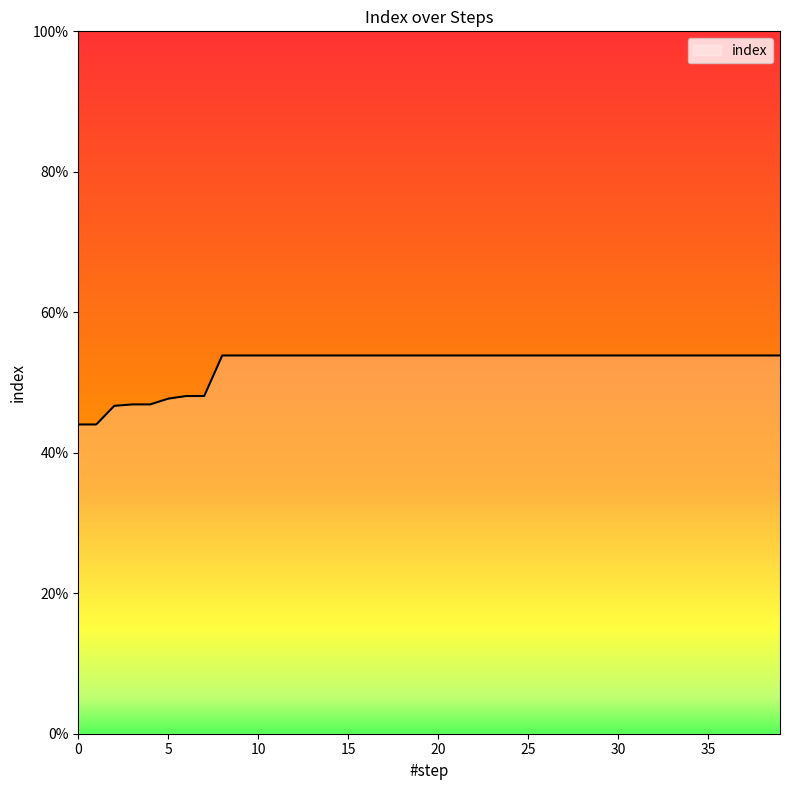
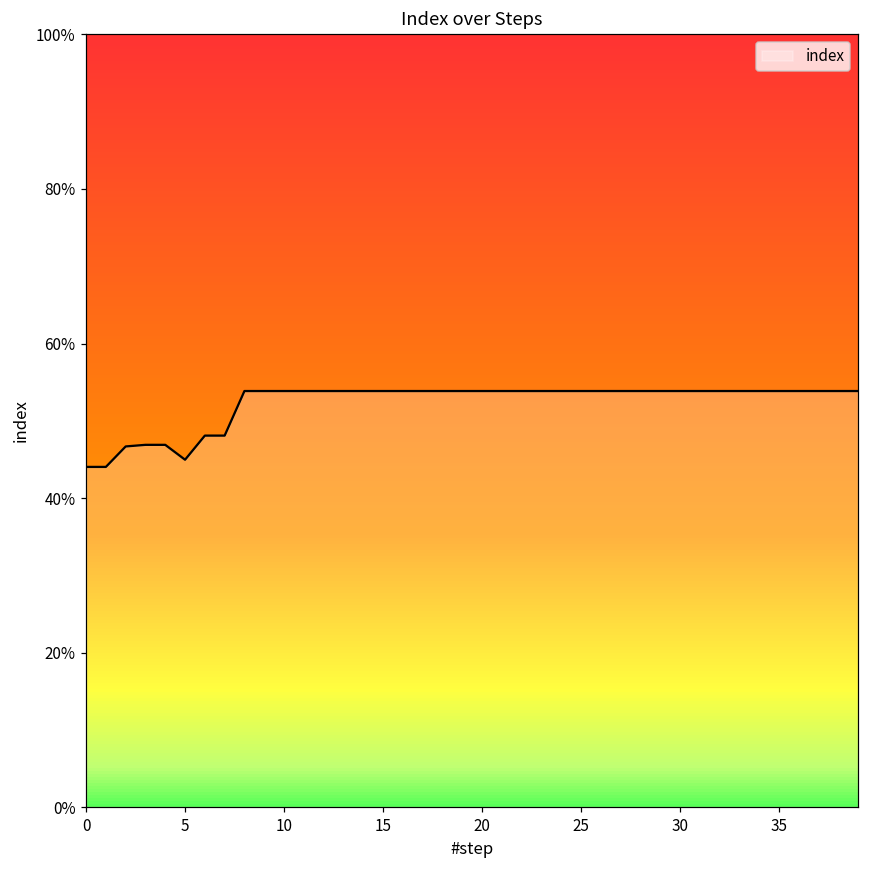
5: 48% -> 45%
